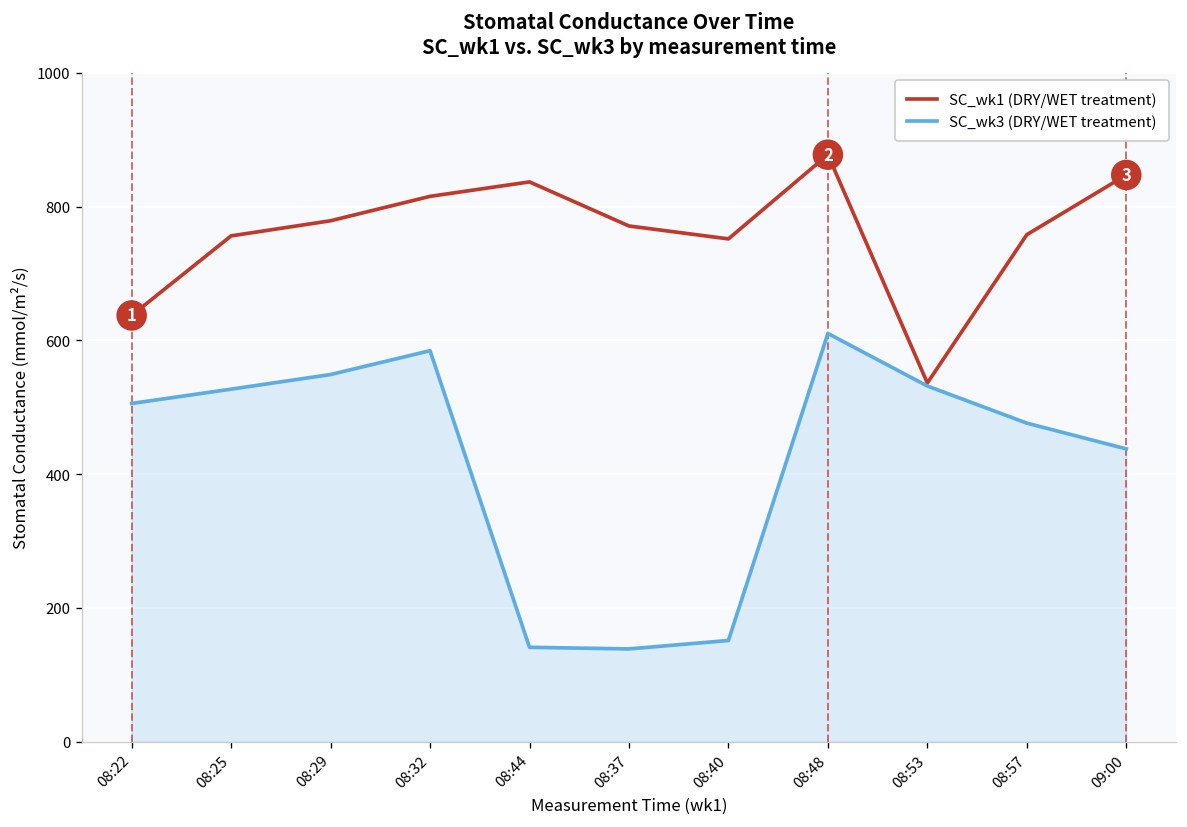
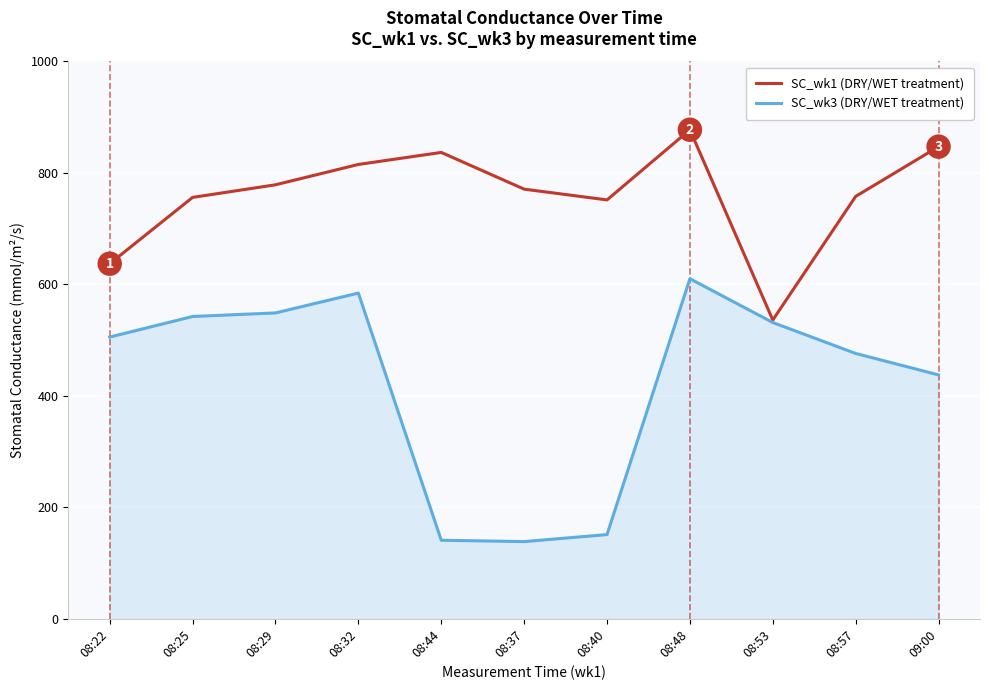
SC_wk3 (DRY/WET treatment), 08:25: 530 -> 540
